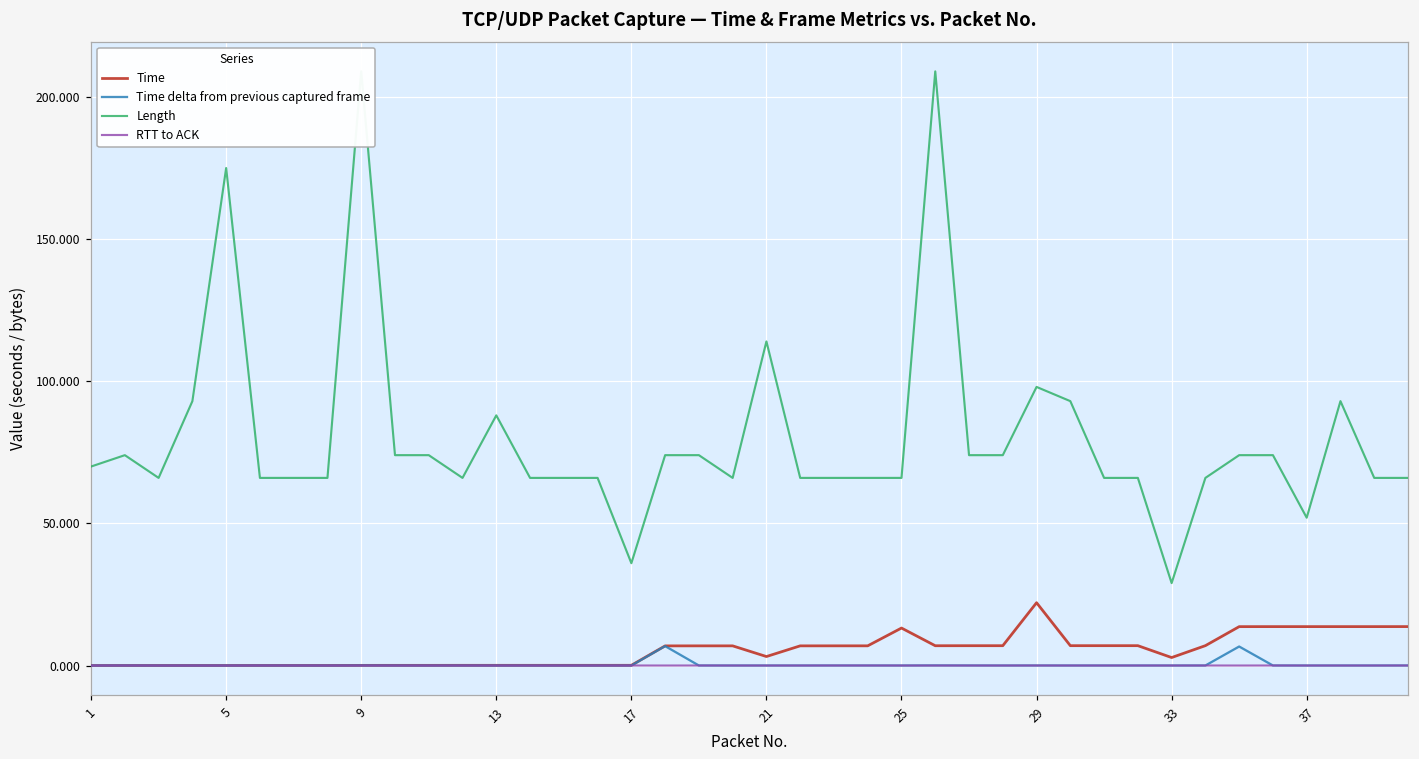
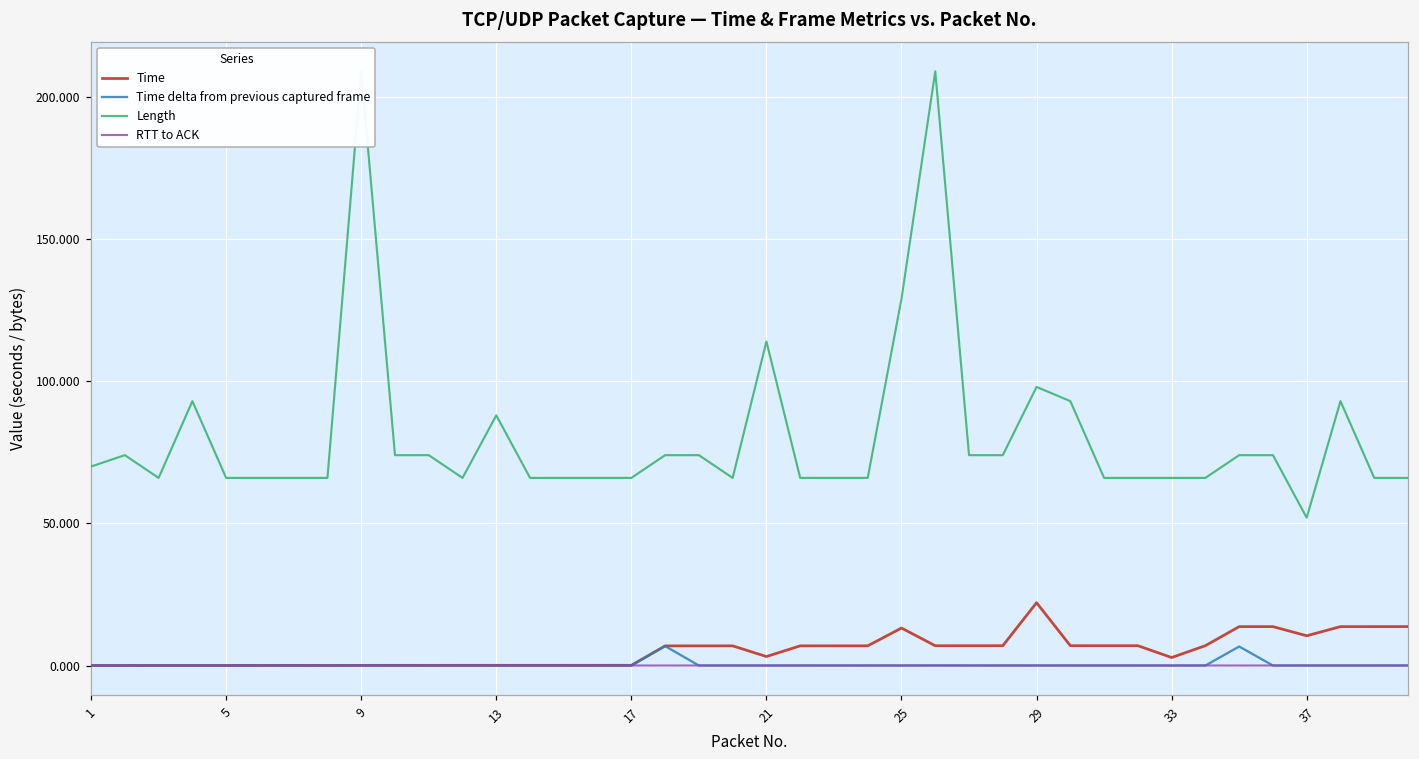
Length, 5: 175 -> 66
Length, 17: 36 -> 66
Length, 25: 66 -> 129
Length, 33: 29 -> 66
Time, 37: 14 -> 10
